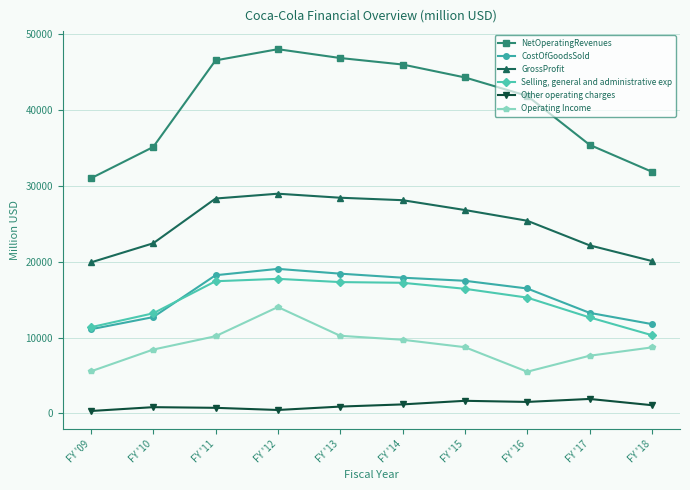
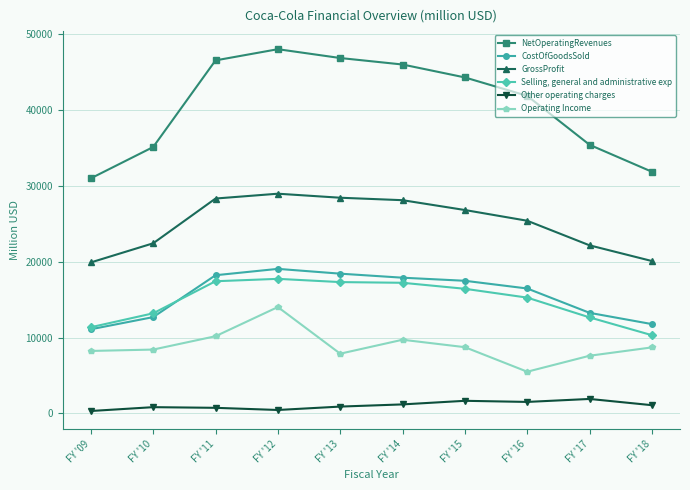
Operating Income, FY '09: 6000 -> 8000
Operating Income, FY '13: 10000 -> 8000
